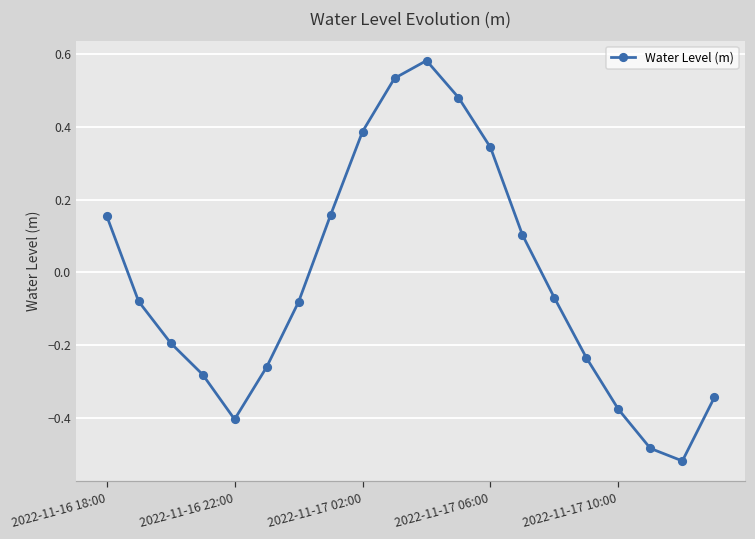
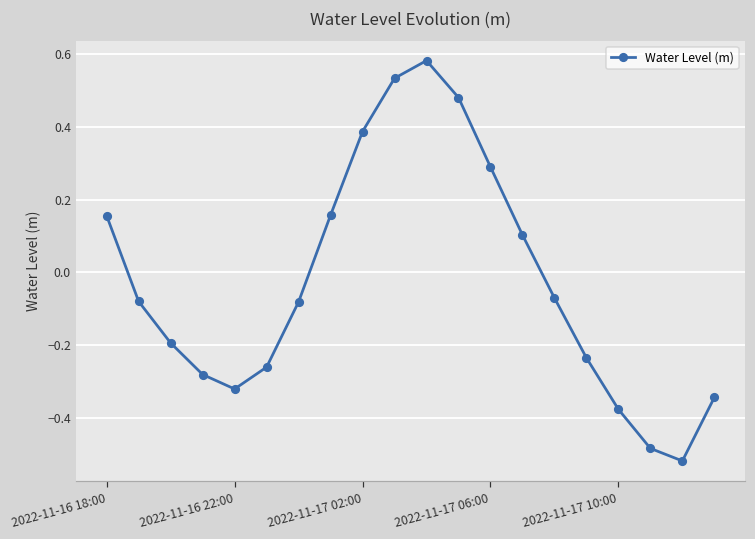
2022-11-16 22:00: -0.40 -> -0.32
2022-11-17 06:00: 0.34 -> 0.29
